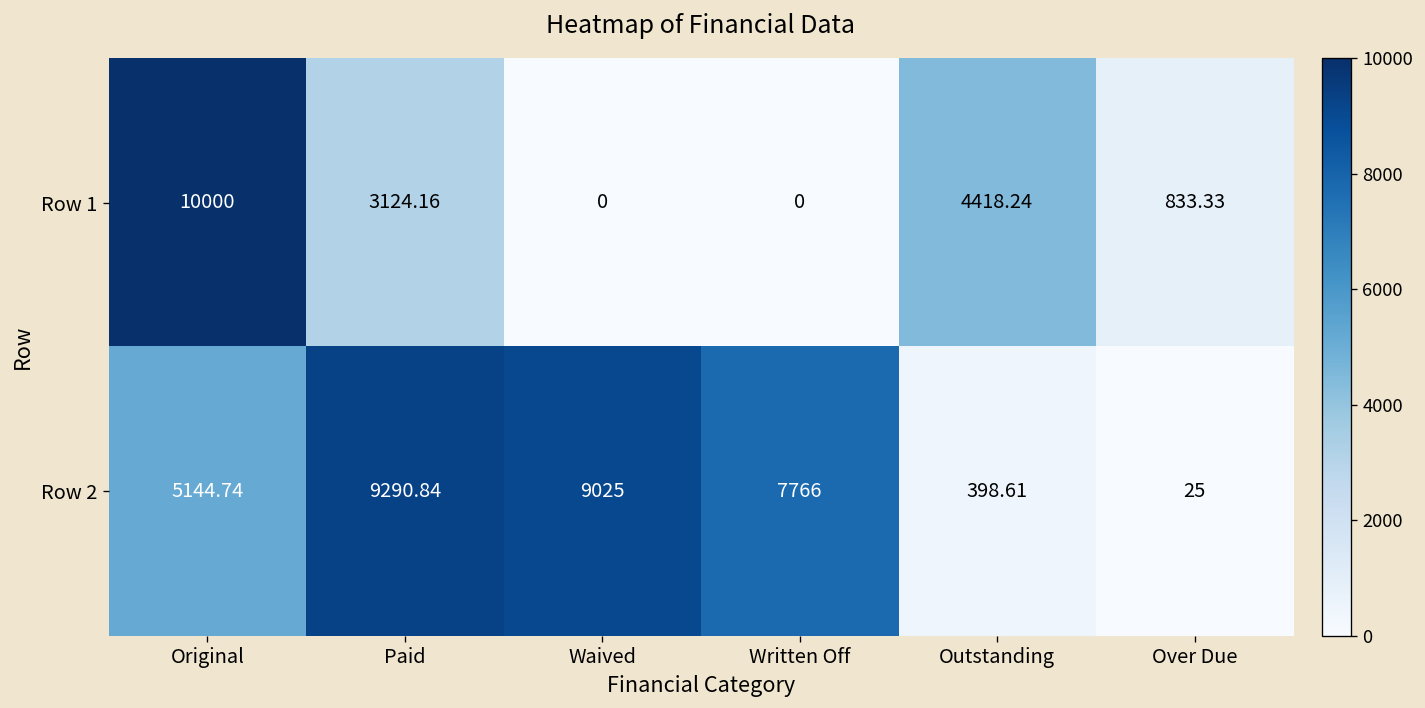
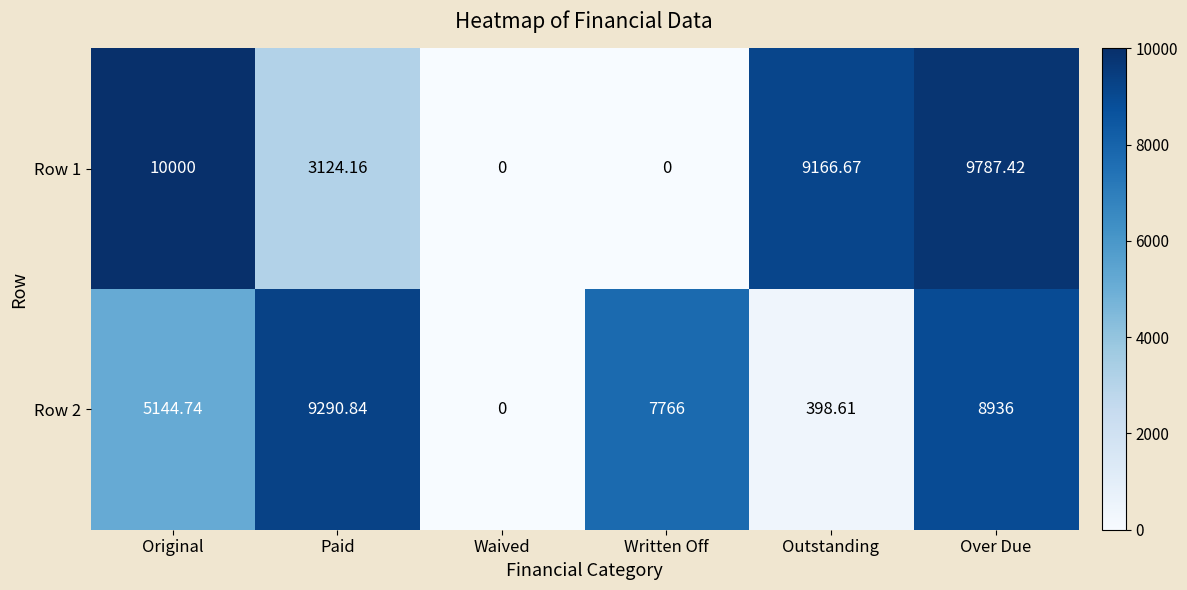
Row 1, Outstanding: 4418.24 -> 9166.67
Row 1, Over Due: 833.33 -> 9787.42
Row 2, Waived: 9025 -> 0
Row 2, Over Due: 25 -> 8936
